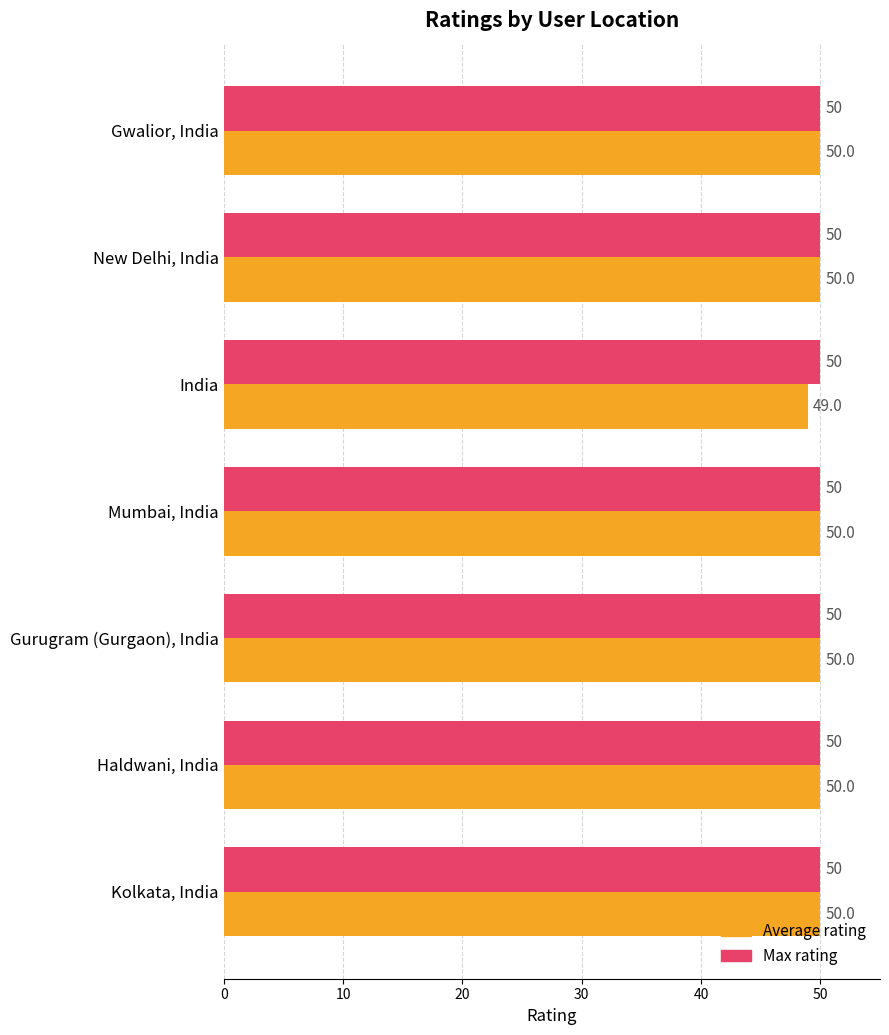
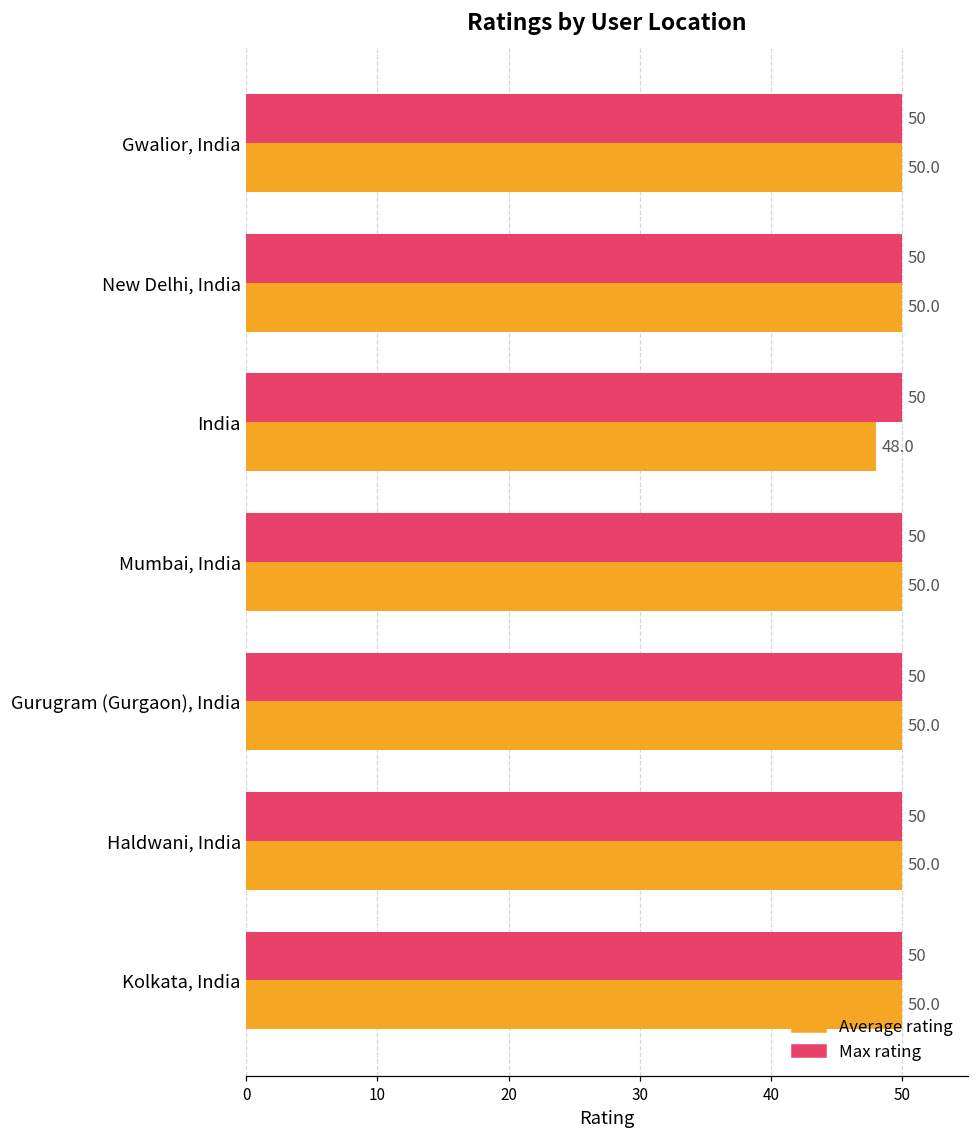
Average rating, India: 49.0 -> 48.0
